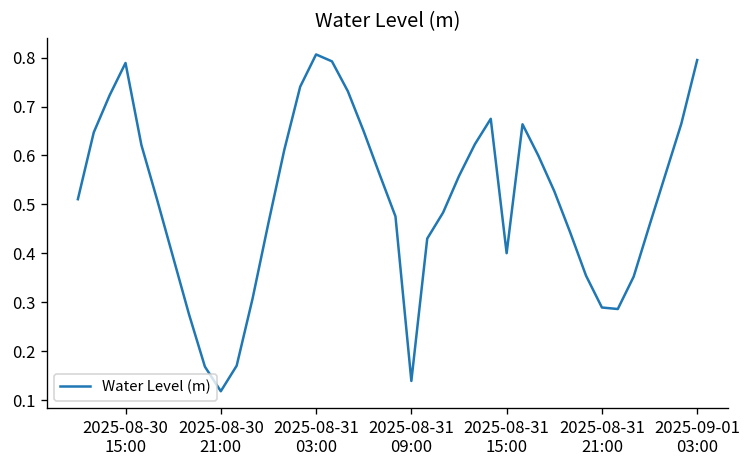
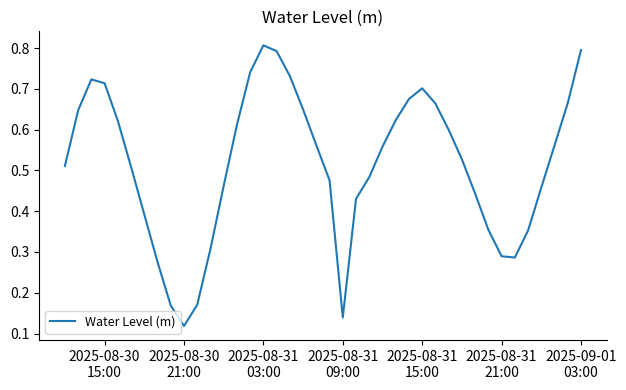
2025-08-30 15:00: 0.79 -> 0.71
2025-08-31 15:00: 0.40 -> 0.70
